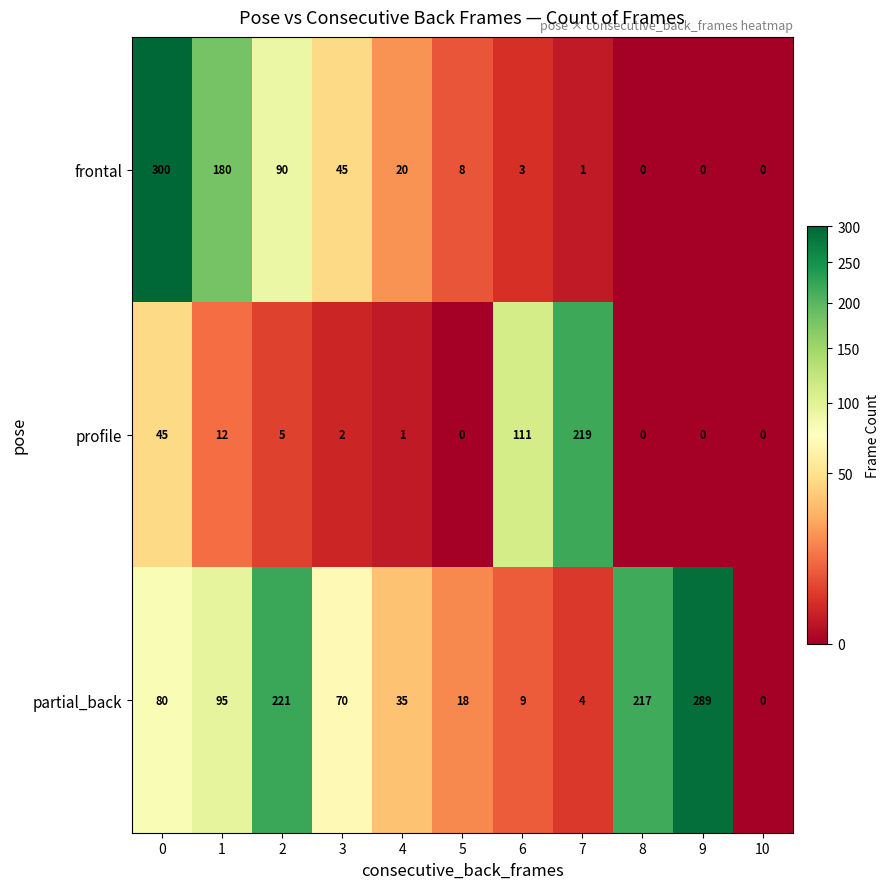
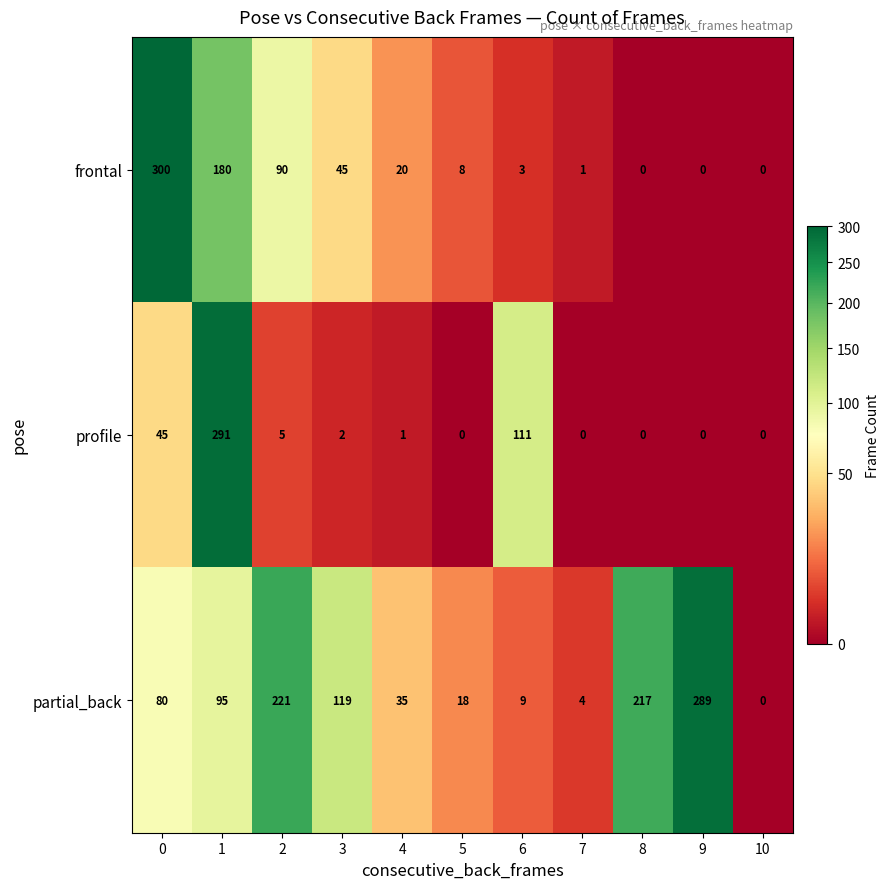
profile, 1: 12 -> 291
profile, 7: 219 -> 0
partial_back, 3: 70 -> 119
